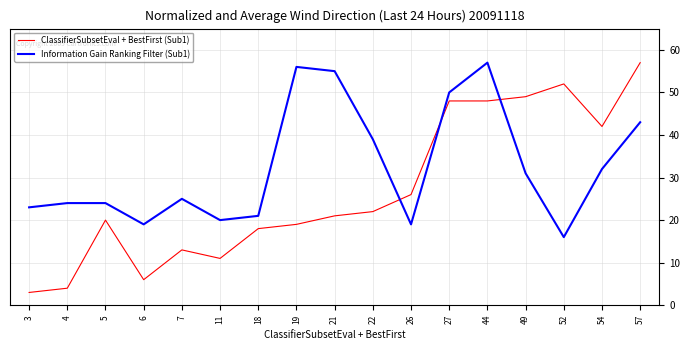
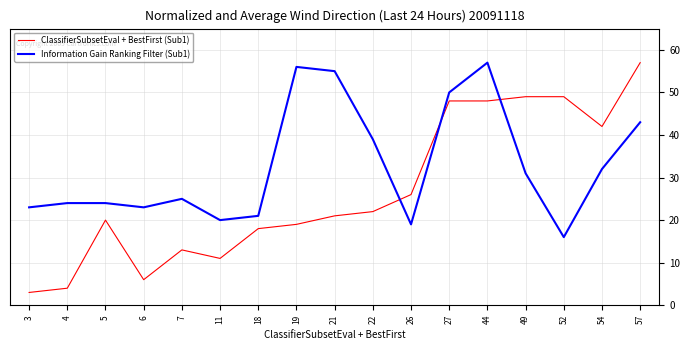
Information Gain Ranking Filter (Sub1), 6: 19 -> 23
ClassifierSubsetEval + BestFirst (Sub1), 52: 52 -> 49
